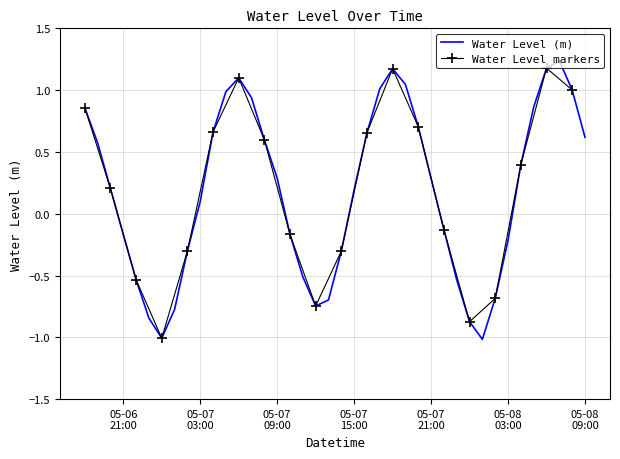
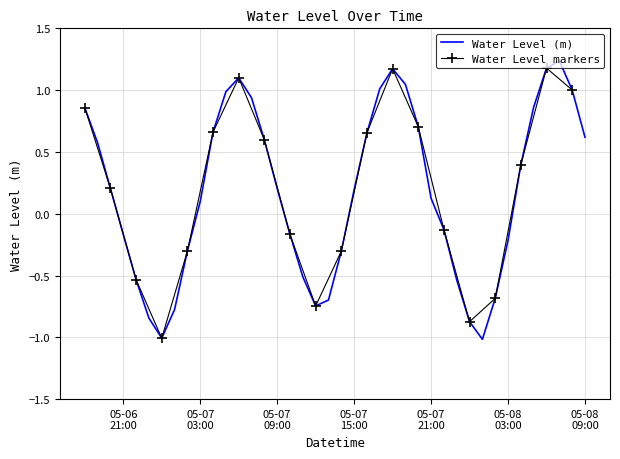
Water Level (m), 05-07 09:00: 0.29 -> 0.21
Water Level (m), 05-07 21:00: 0.29 -> 0.12
